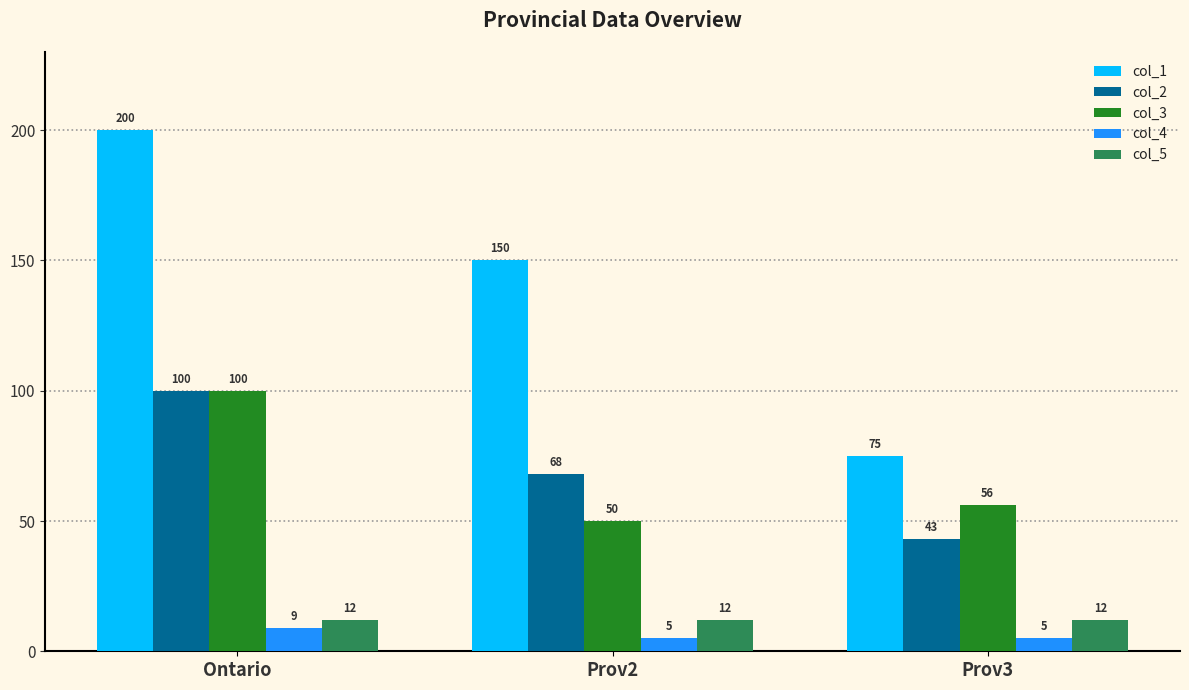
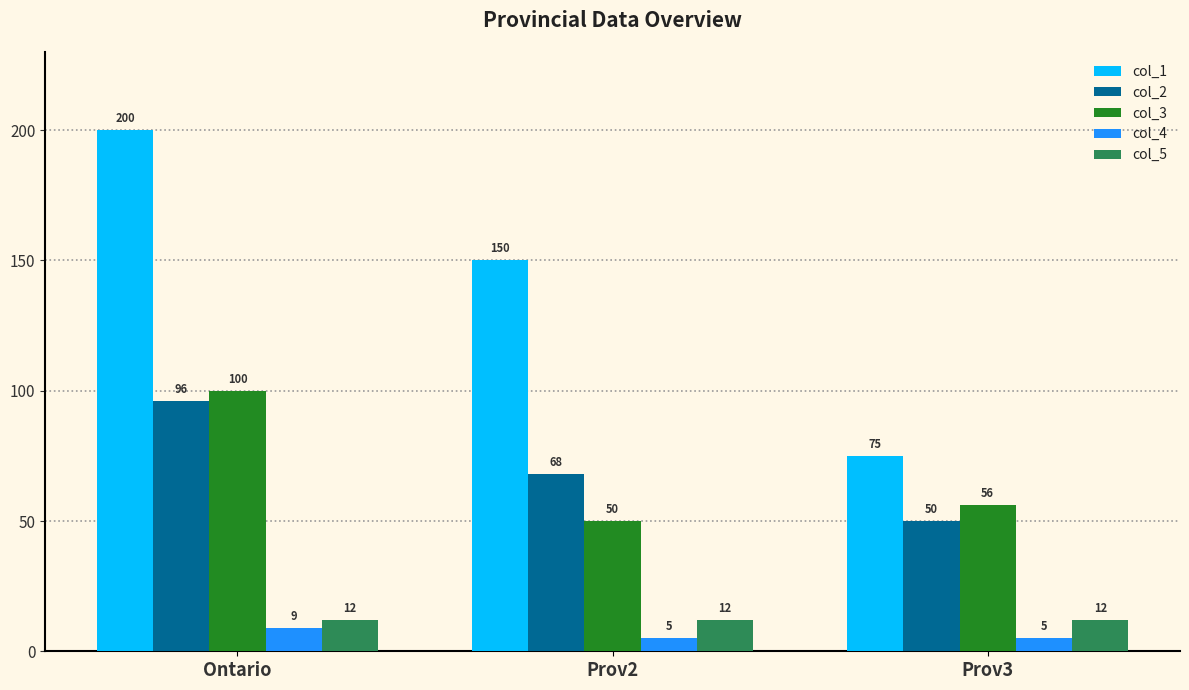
col_2, Ontario: 100 -> 96
col_2, Prov3: 43 -> 50
